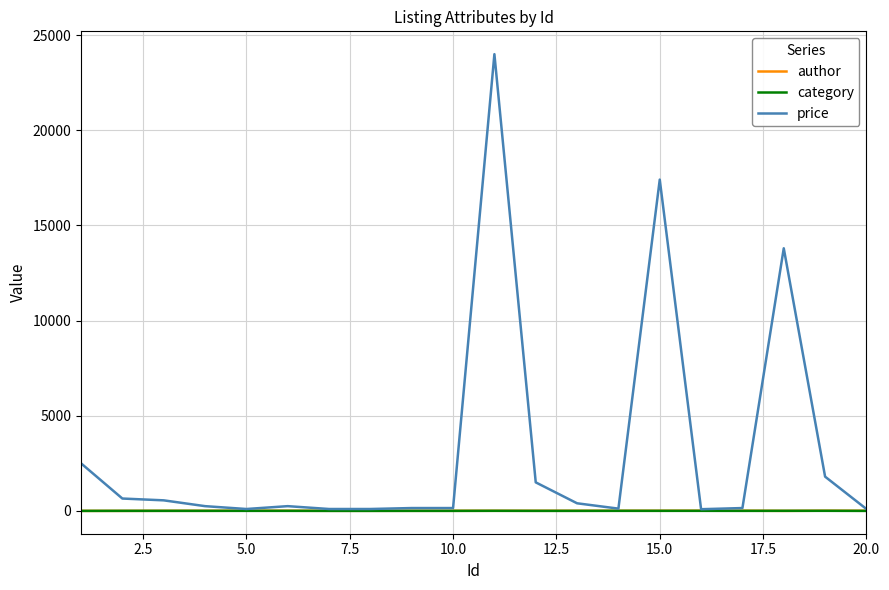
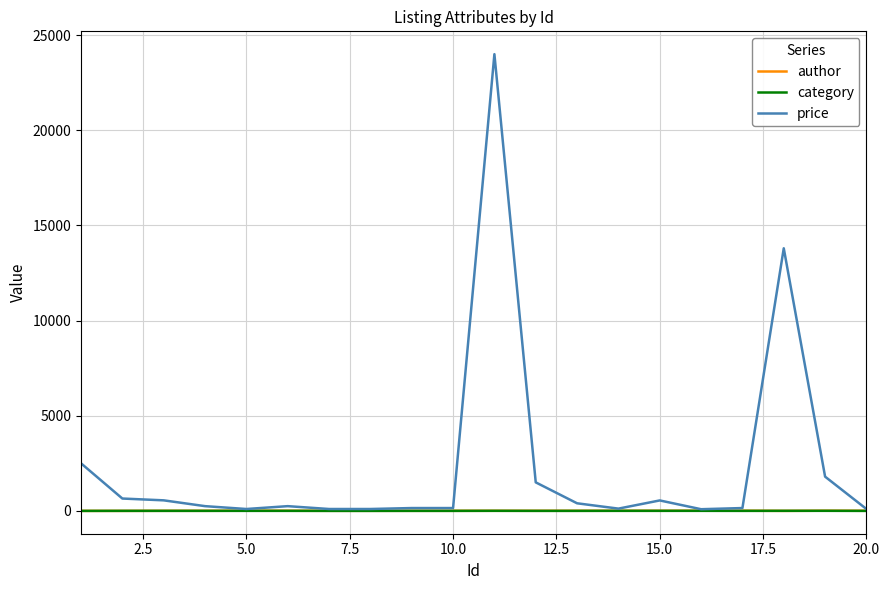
price, 15.0: 17400 -> 600
